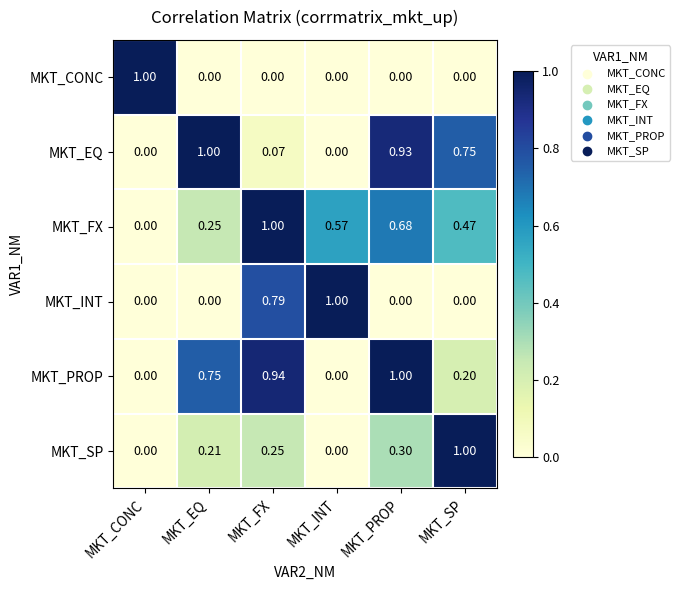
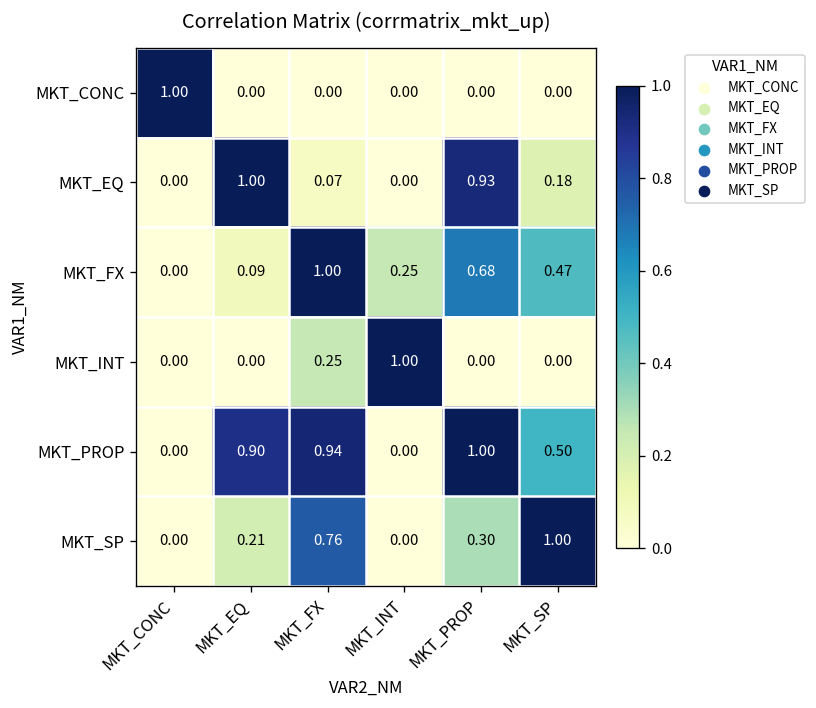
MKT_EQ, MKT_SP: 0.75 -> 0.18
MKT_FX, MKT_EQ: 0.25 -> 0.09
MKT_FX, MKT_INT: 0.57 -> 0.25
MKT_INT, MKT_FX: 0.79 -> 0.25
MKT_PROP, MKT_EQ: 0.75 -> 0.90
MKT_PROP, MKT_SP: 0.20 -> 0.50
MKT_SP, MKT_FX: 0.25 -> 0.76
